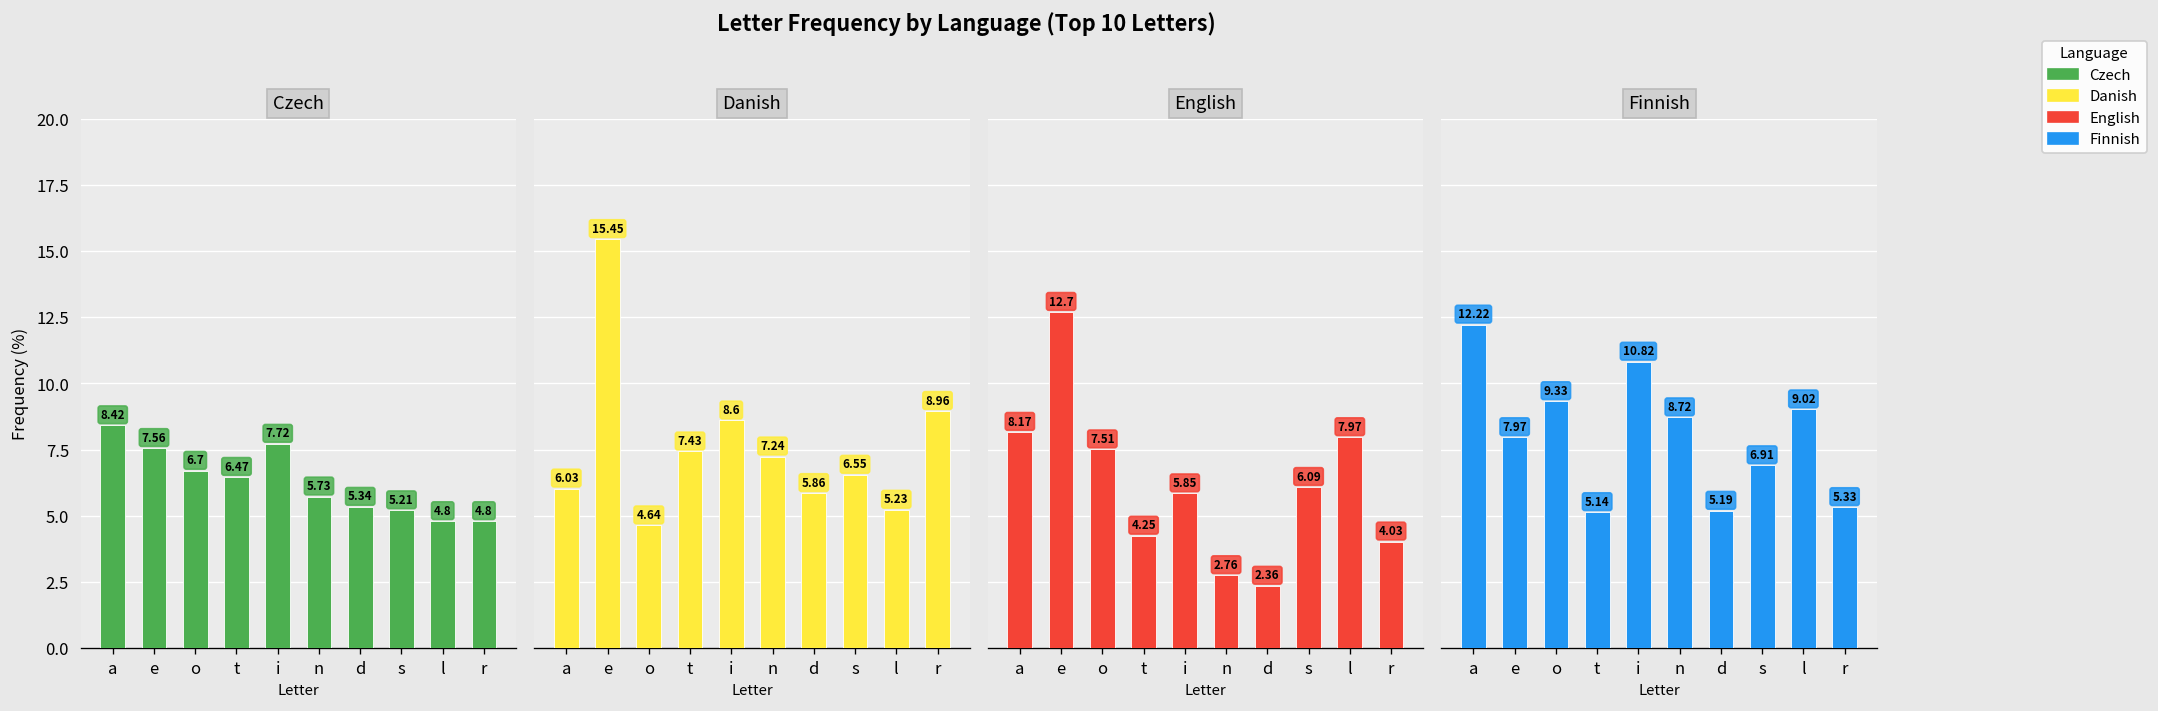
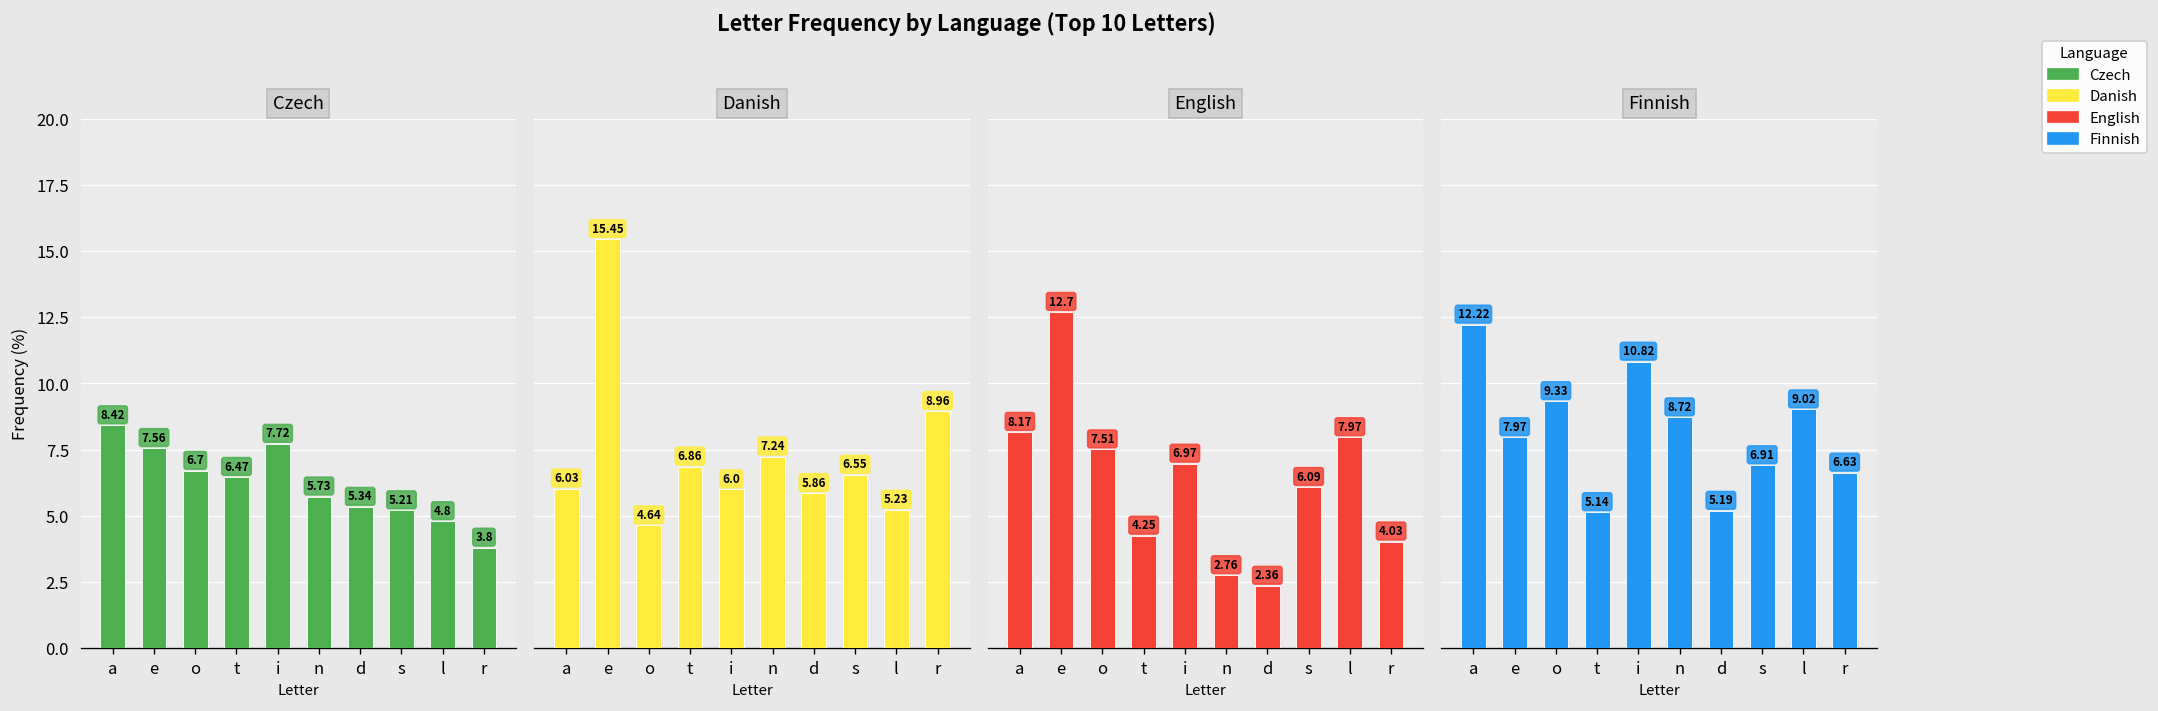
Czech, r: 4.8 -> 3.8
Danish, t: 7.43 -> 6.86
Danish, i: 8.6 -> 6.0
English, i: 5.85 -> 6.97
Finnish, r: 5.33 -> 6.63
